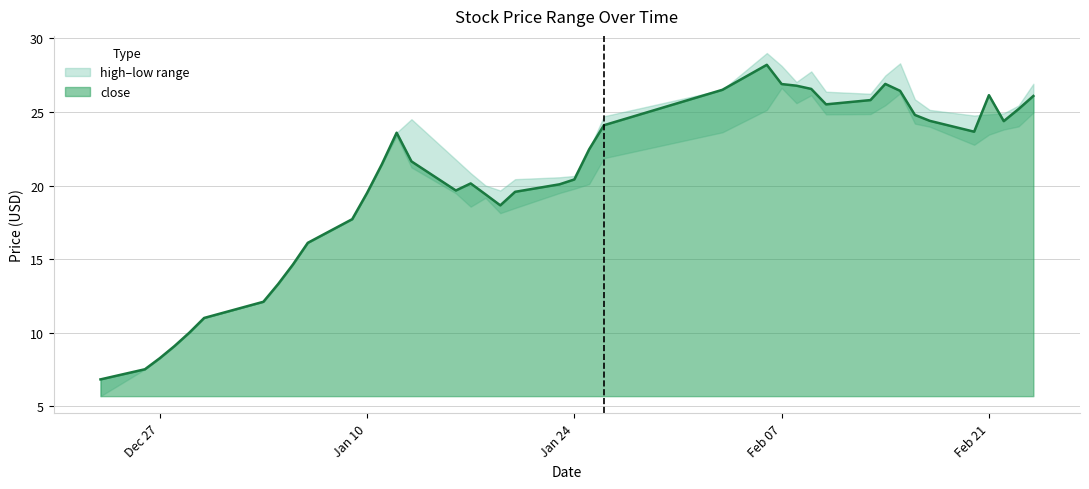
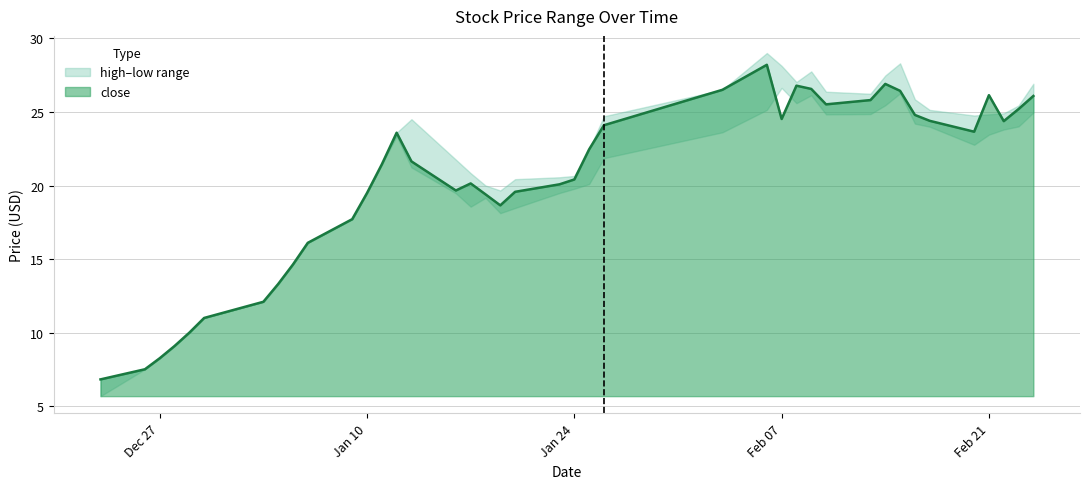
close, Feb 07: 26.9 -> 24.5
